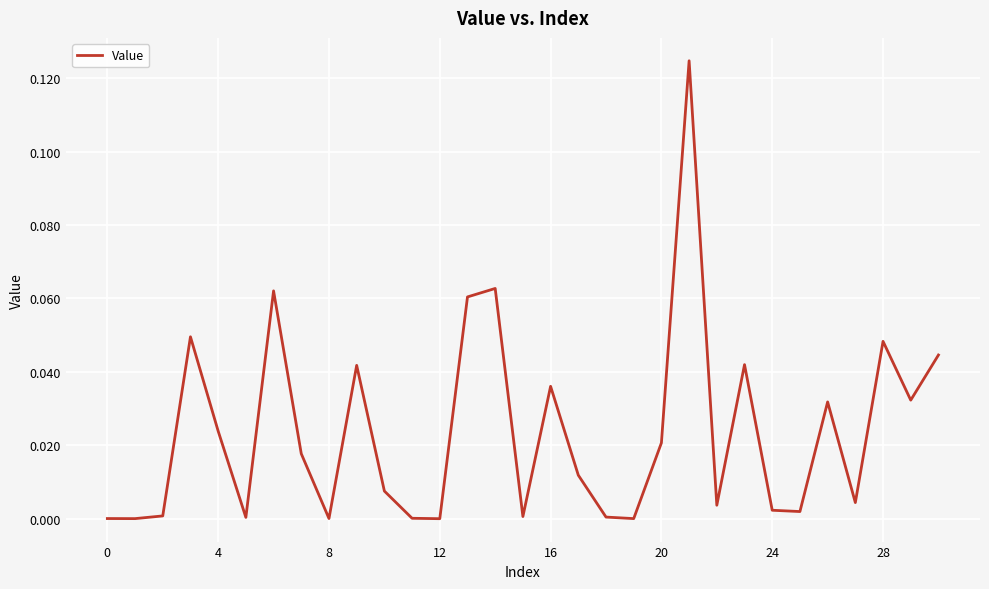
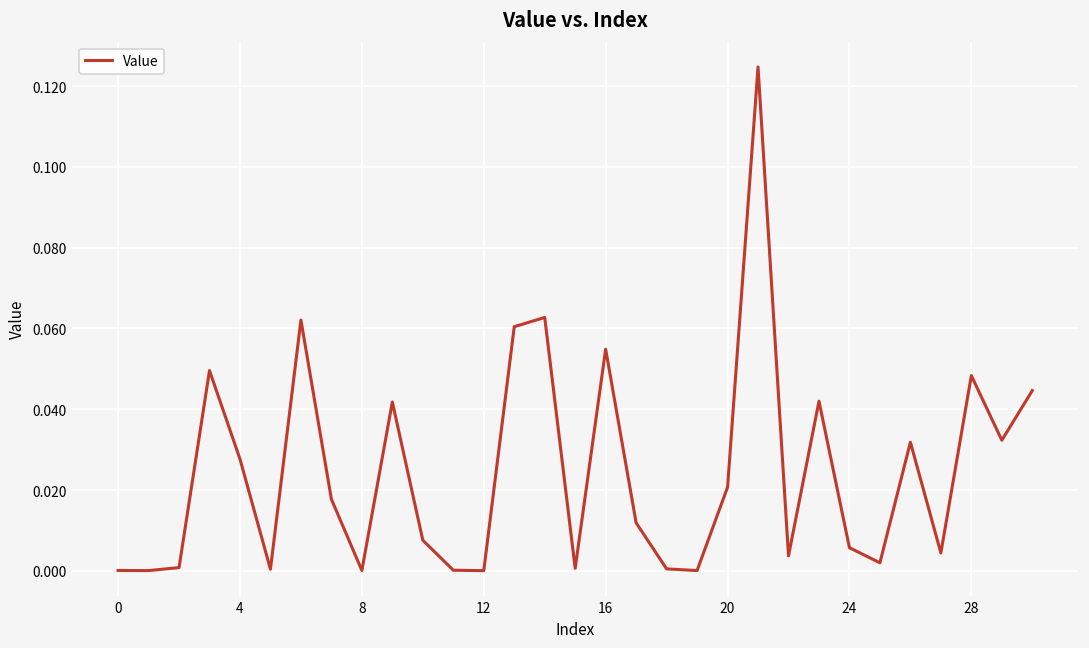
4: 0.024 -> 0.028
16: 0.036 -> 0.055
24: 0.002 -> 0.006
